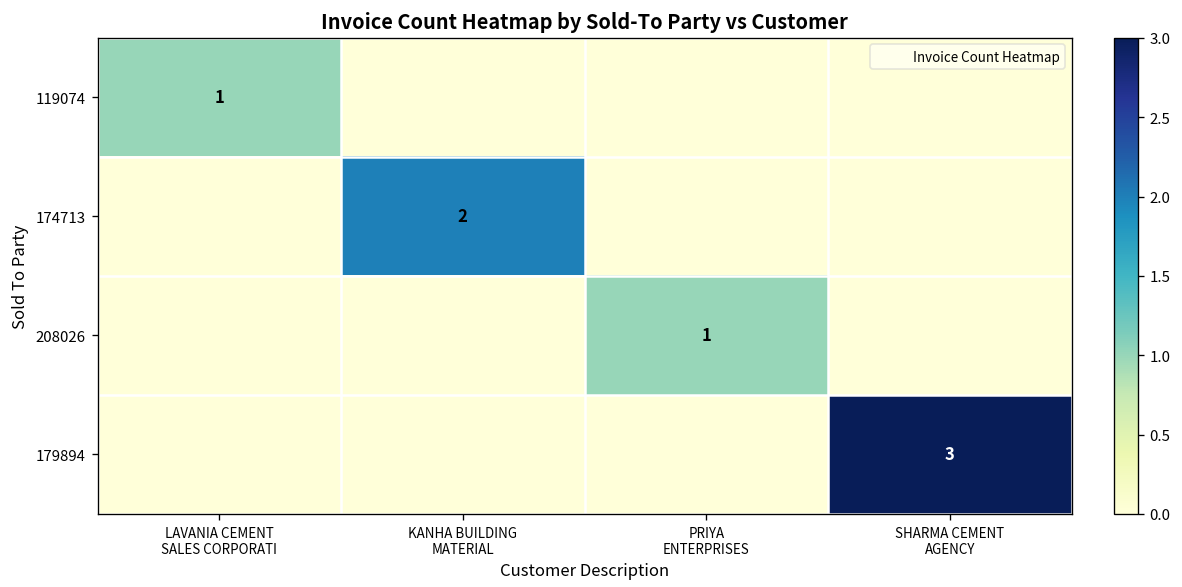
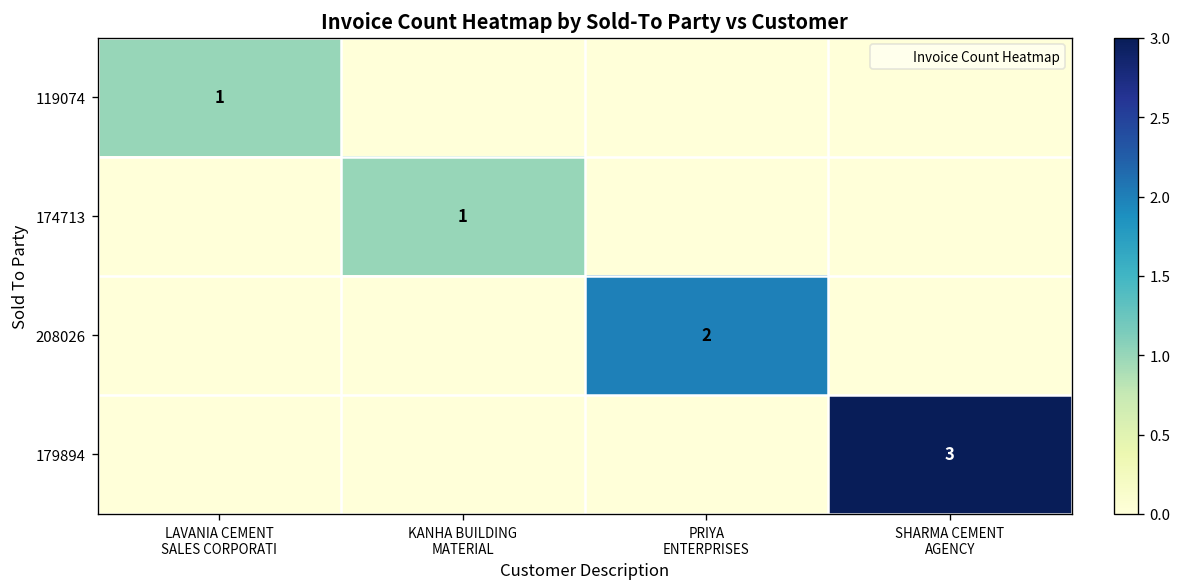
174713, KANHA BUILDING MATERIAL: 2 -> 1
208026, PRIYA ENTERPRISES: 1 -> 2
